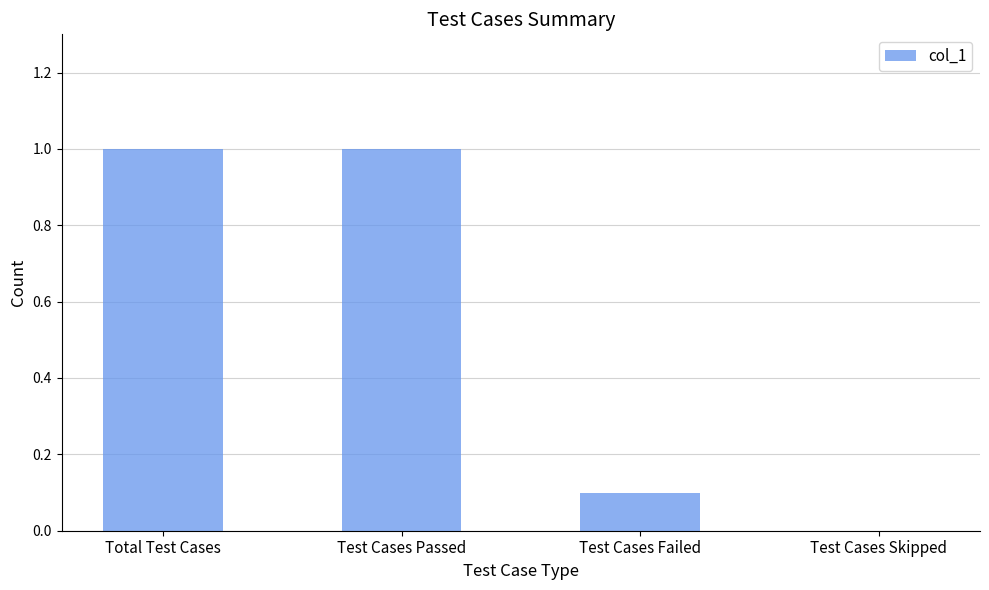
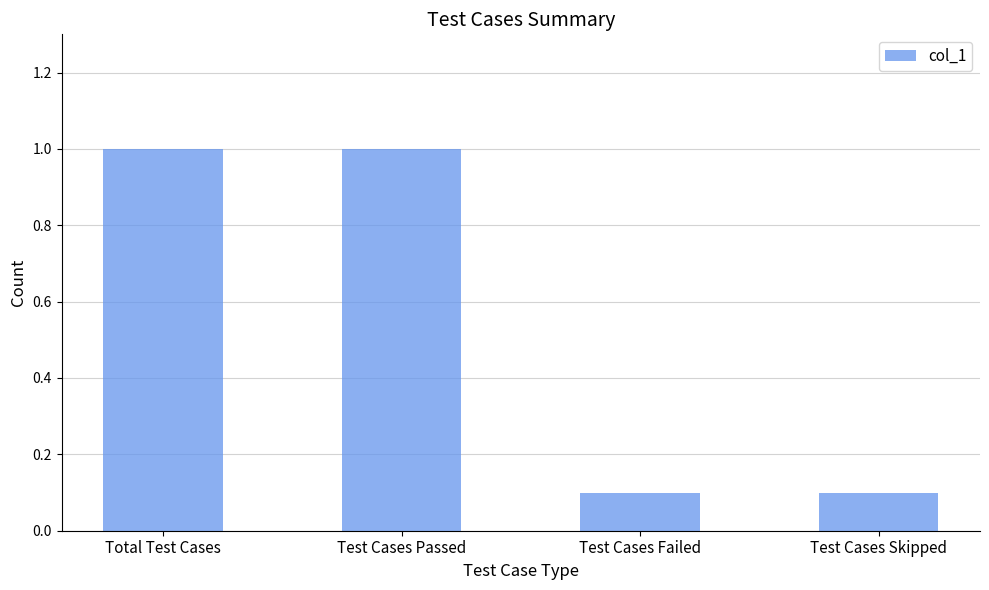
Test Cases Skipped: 0.0 -> 0.1
